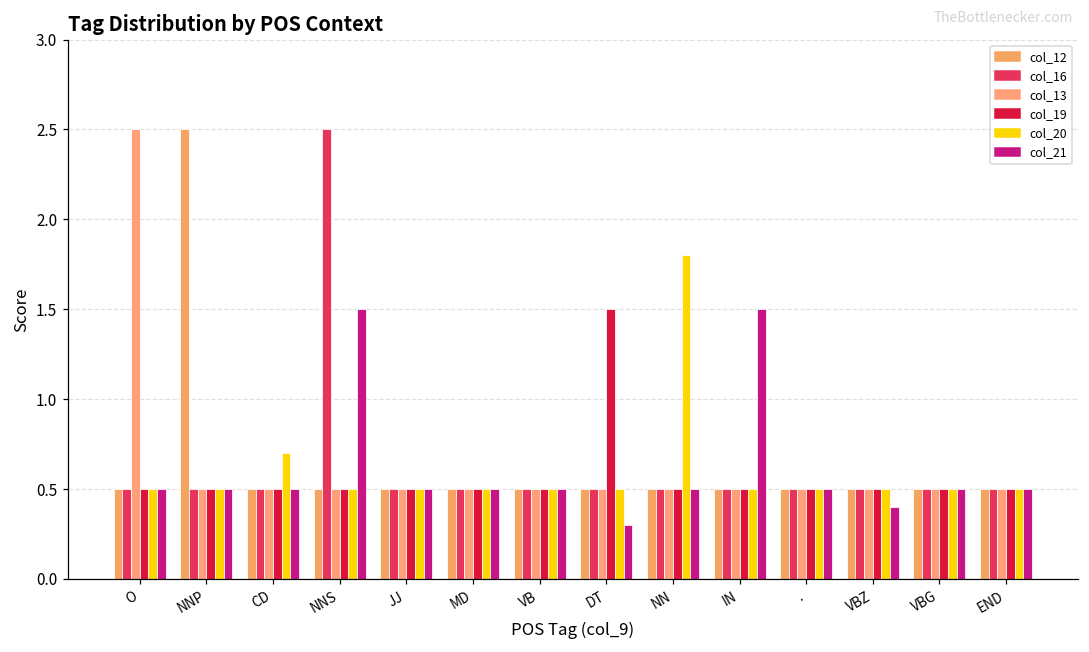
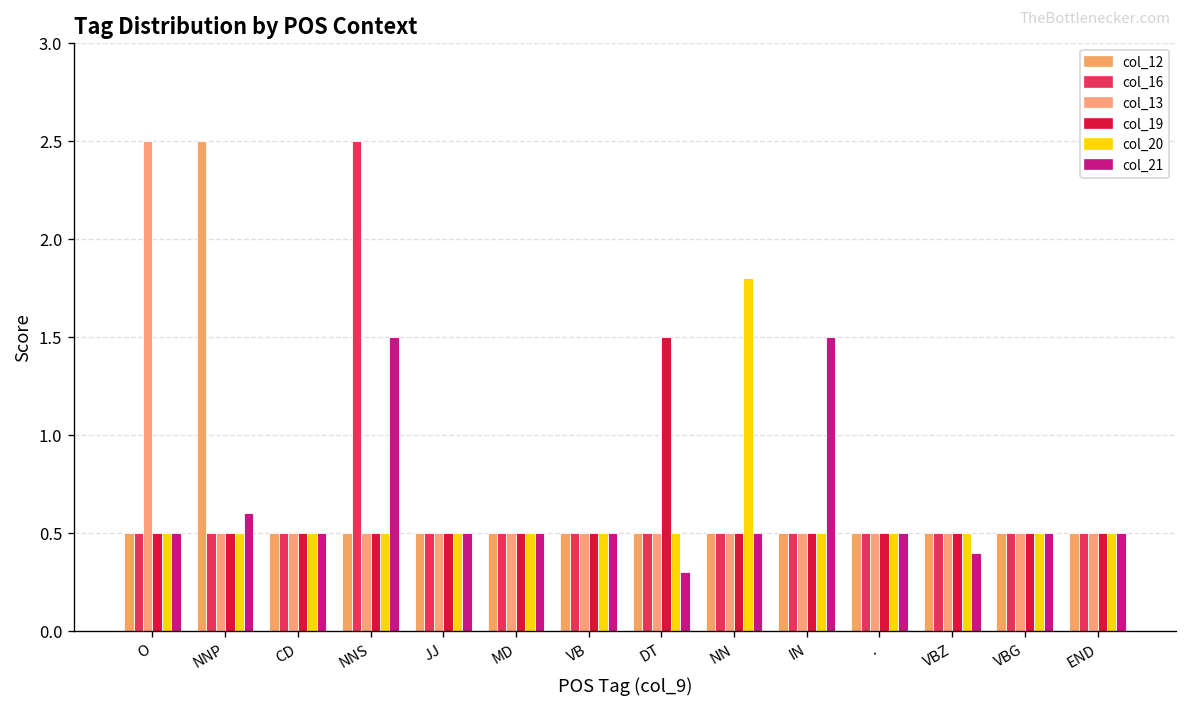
col_21, NNP: 0.5 -> 0.6
col_20, CD: 0.7 -> 0.5
